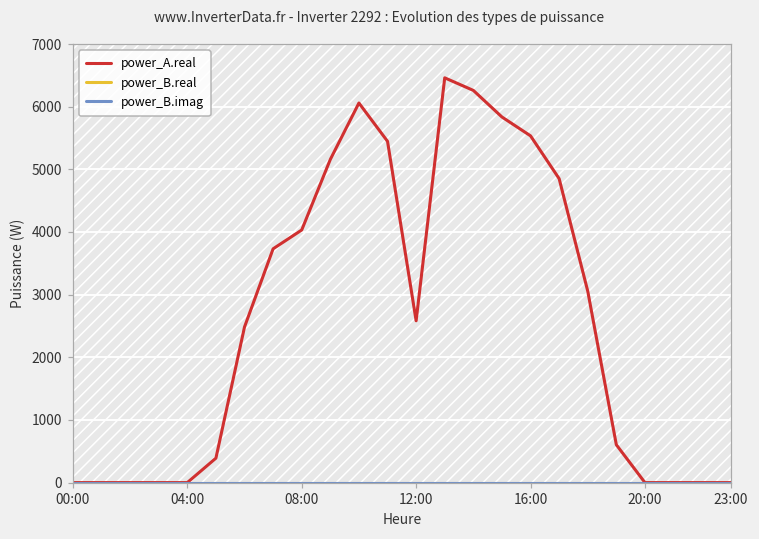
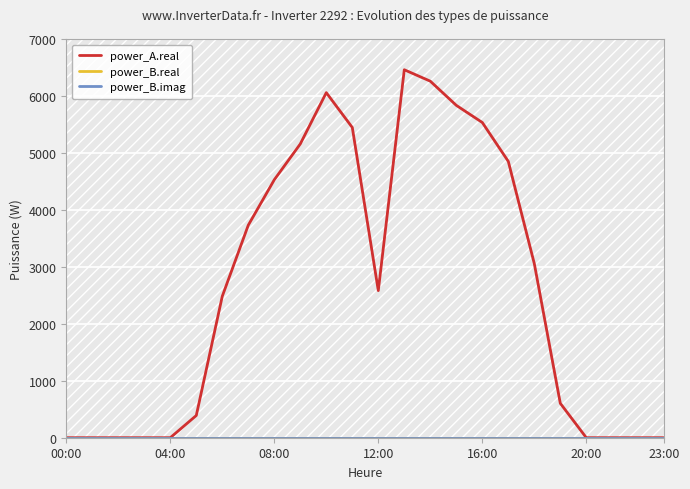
power_A.real, 08:00: 4000 -> 4500
